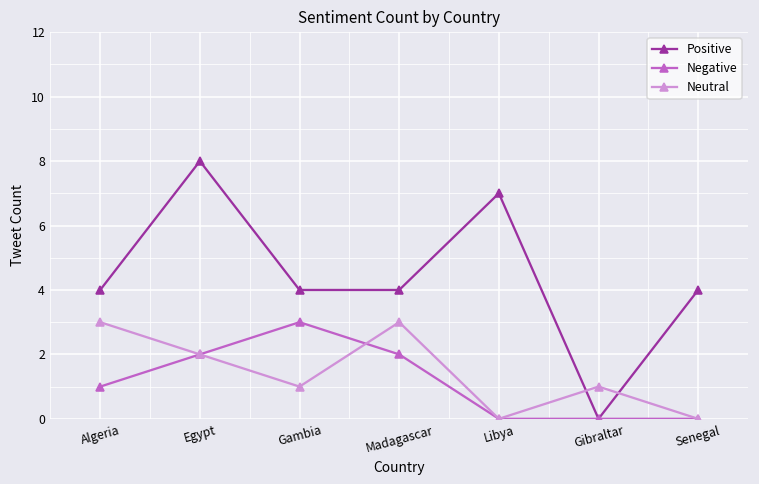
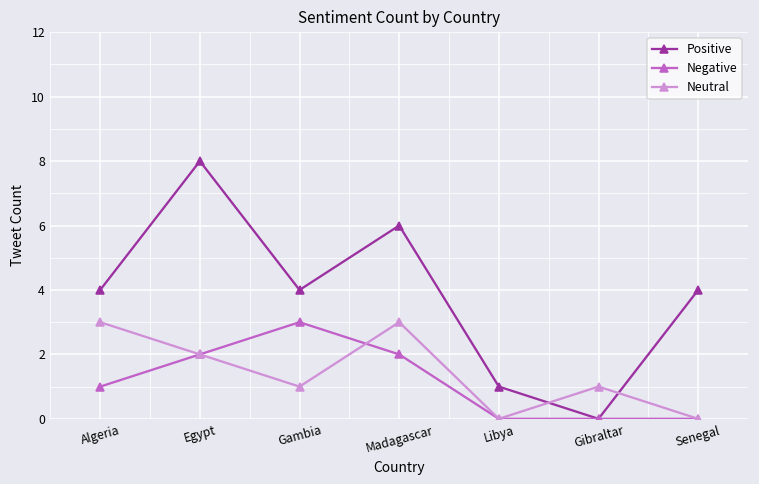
Positive, Madagascar: 4 -> 6
Positive, Libya: 7 -> 1
